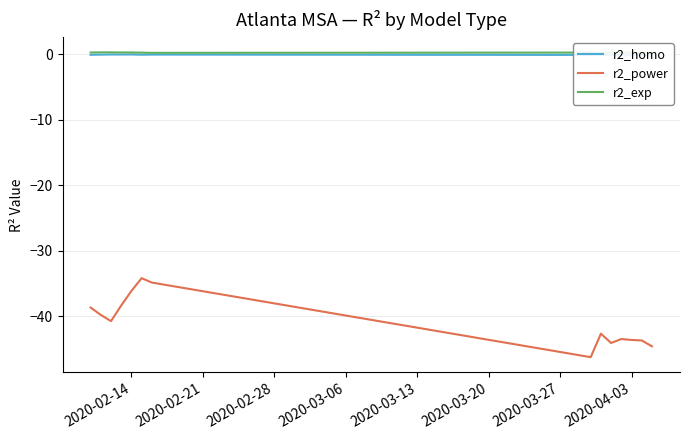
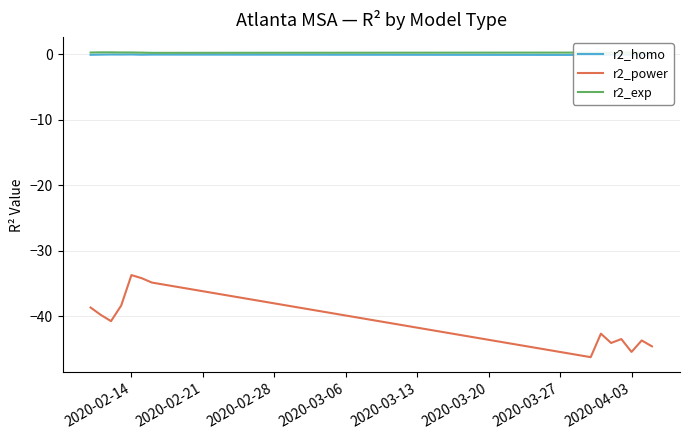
r2_power, 2020-02-14: -36 -> -34
r2_power, 2020-04-03: -44 -> -45
